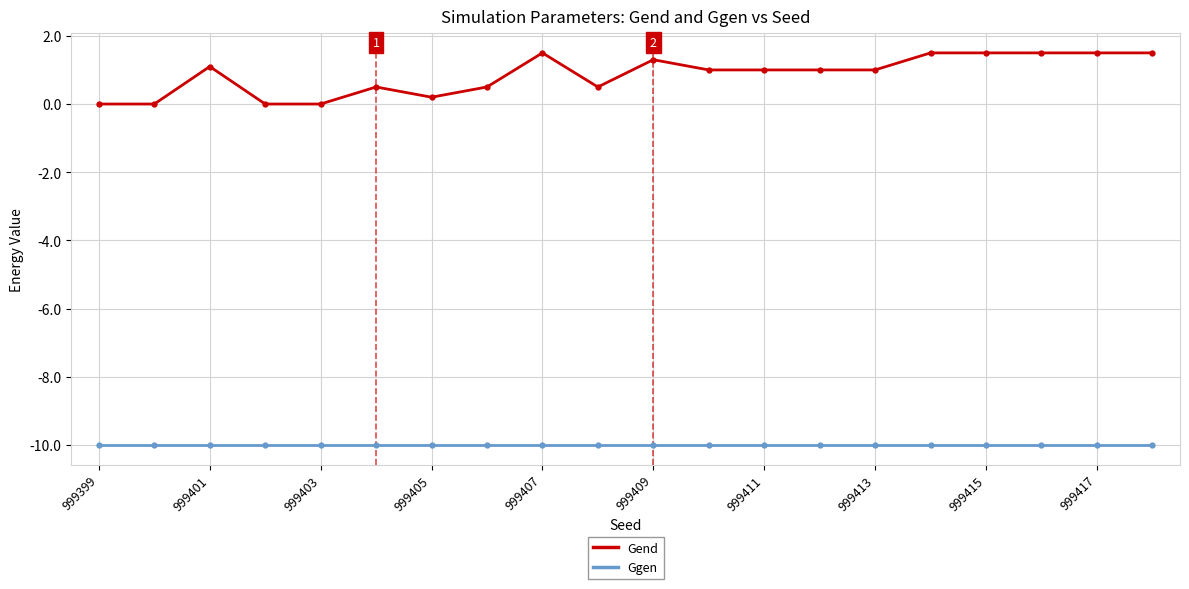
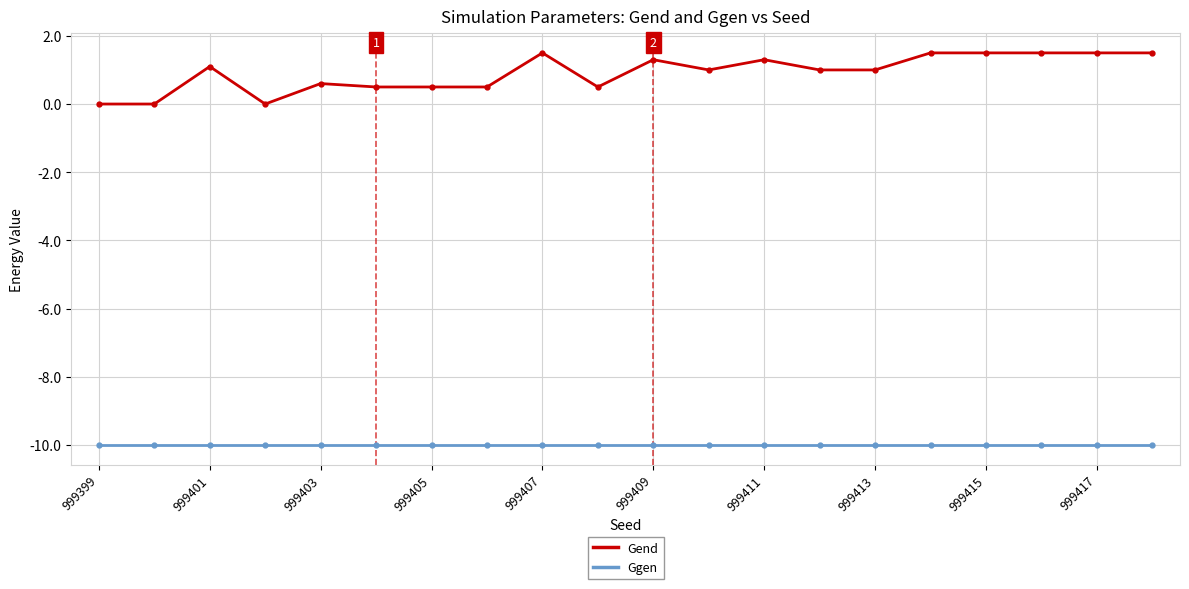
Gend, 999403: 0.0 -> 0.6
Gend, 999405: 0.2 -> 0.5
Gend, 999411: 1.0 -> 1.3
